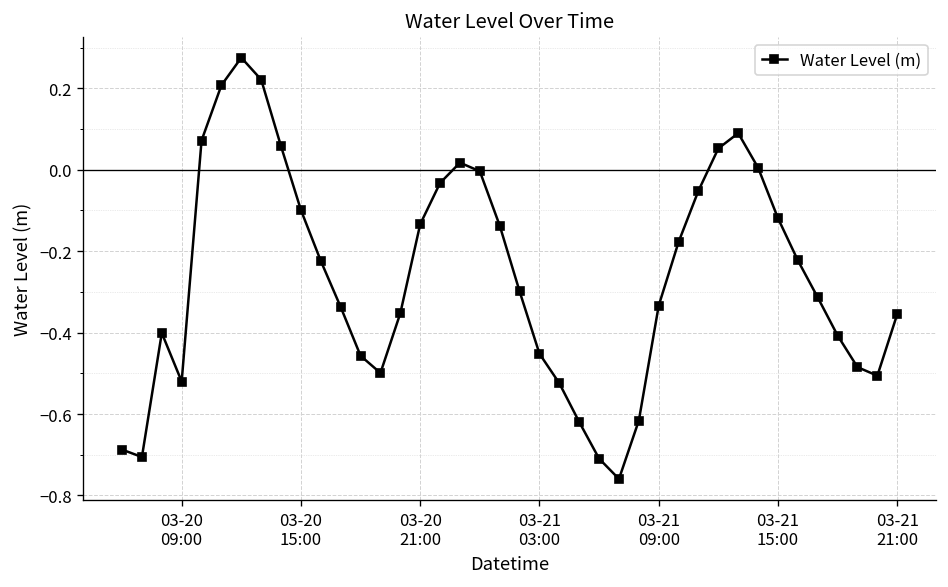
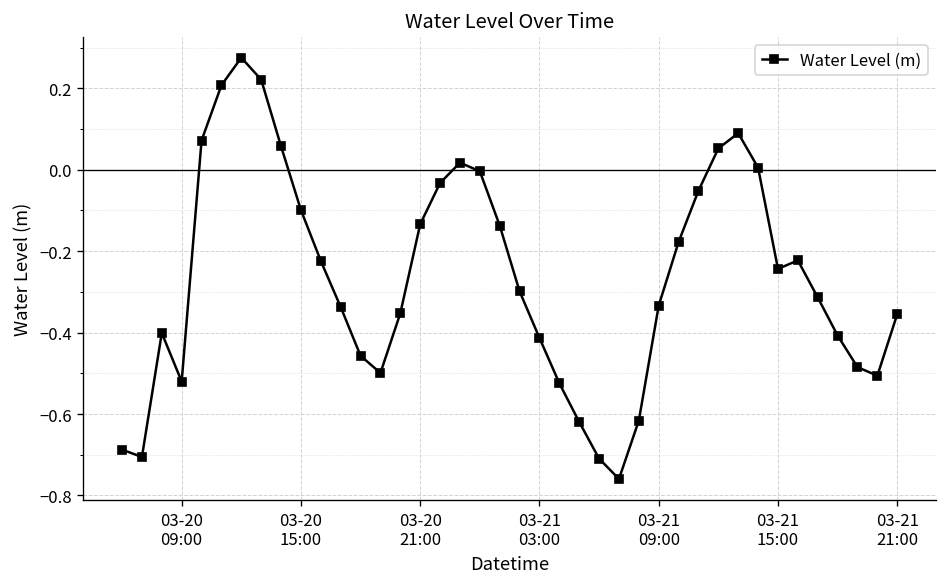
03-21 03:00: -0.45 -> -0.41
03-21 15:00: -0.12 -> -0.24
